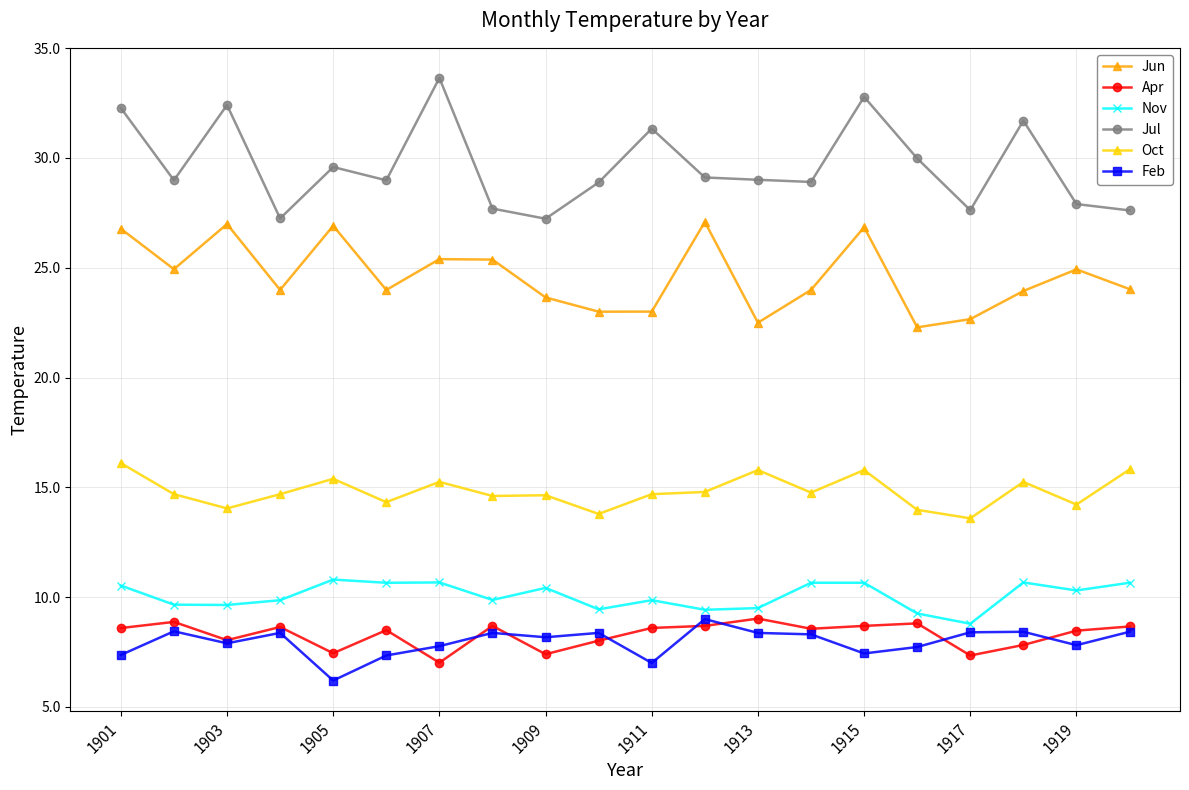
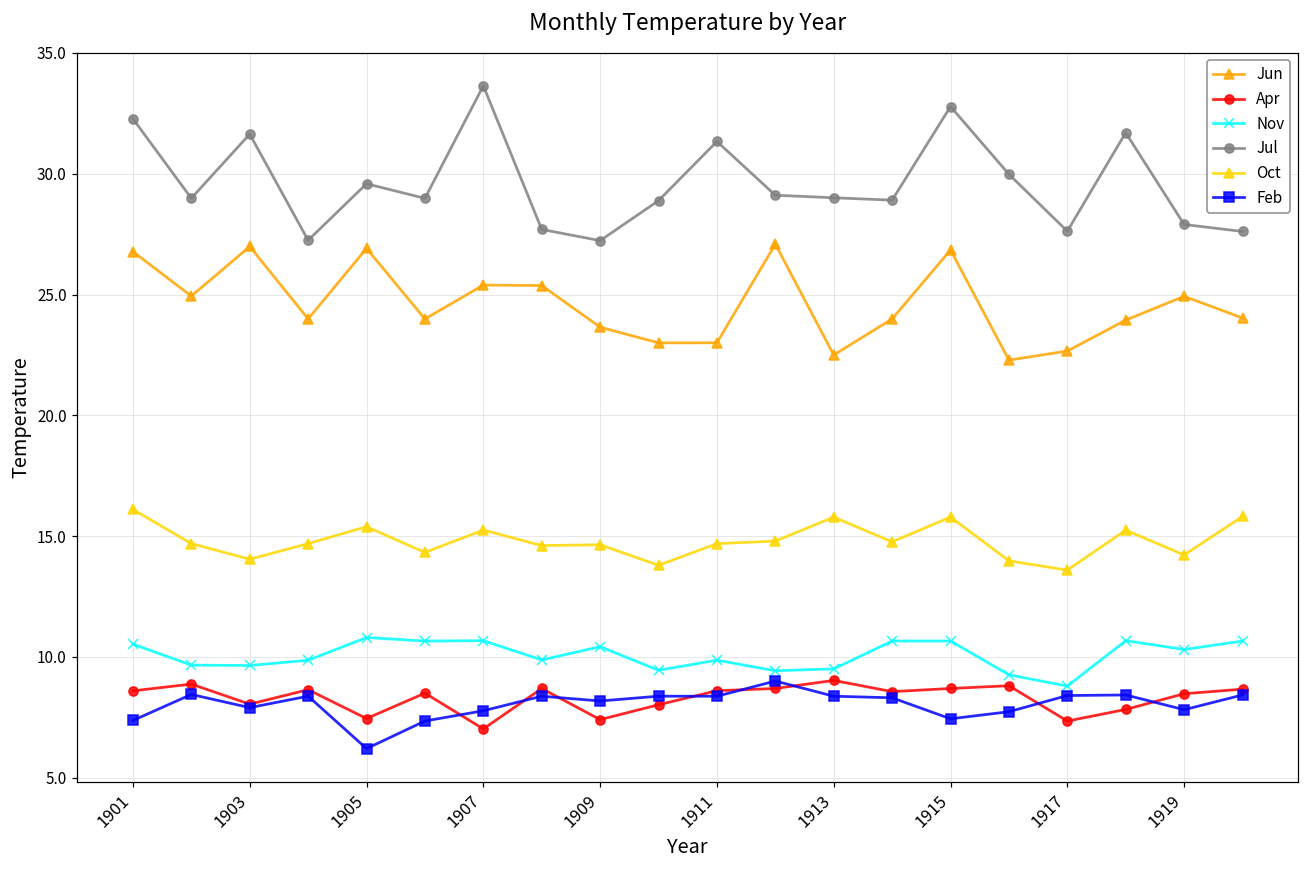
Jul, 1903: 32.4 -> 31.6
Feb, 1911: 7.0 -> 8.4
